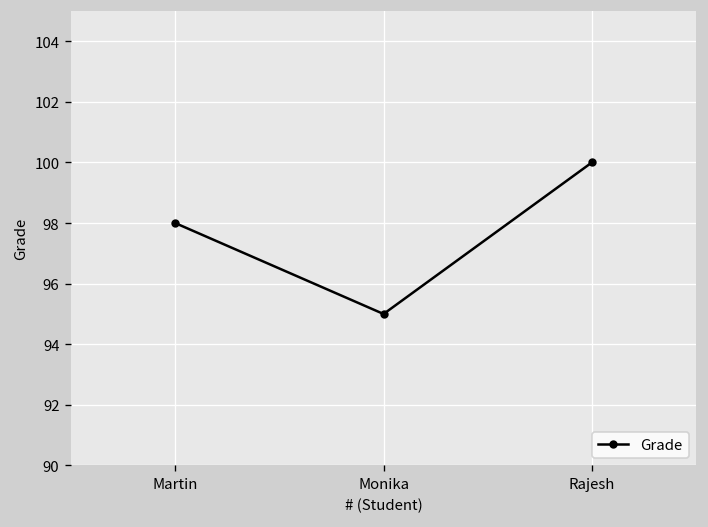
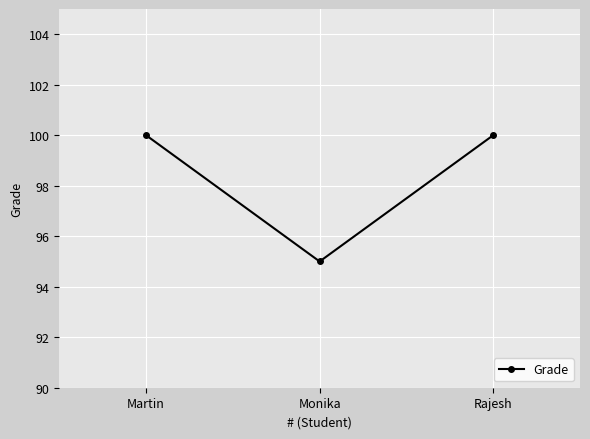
Martin: 98 -> 100
